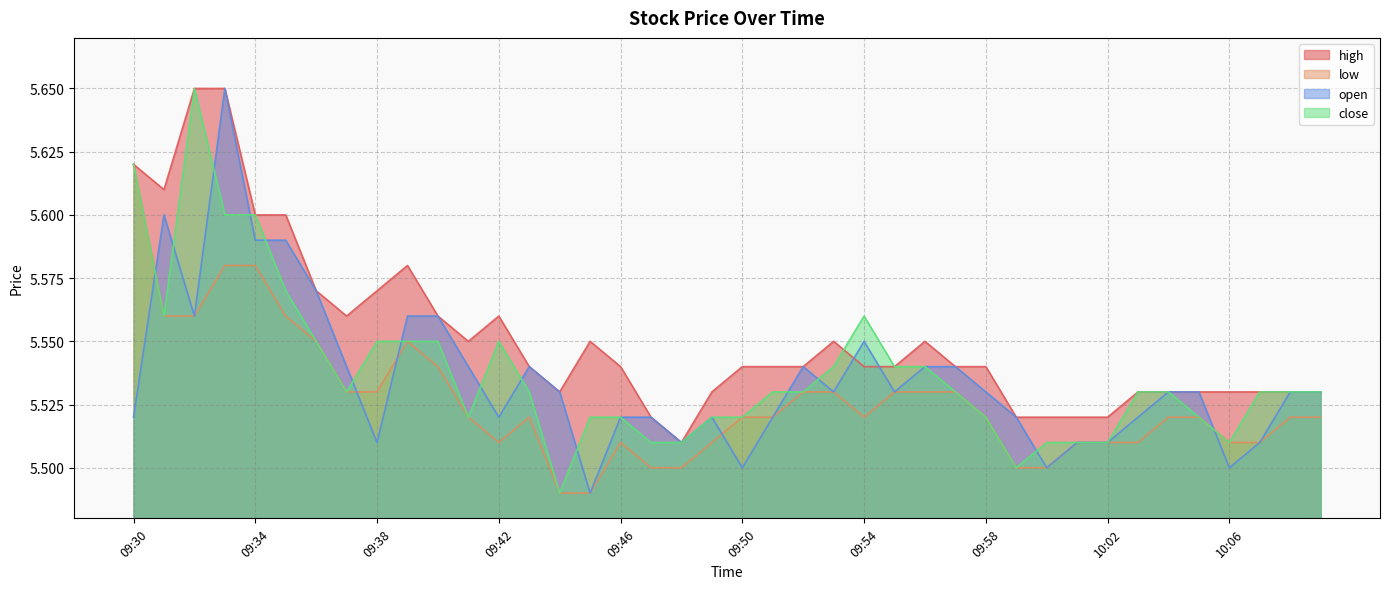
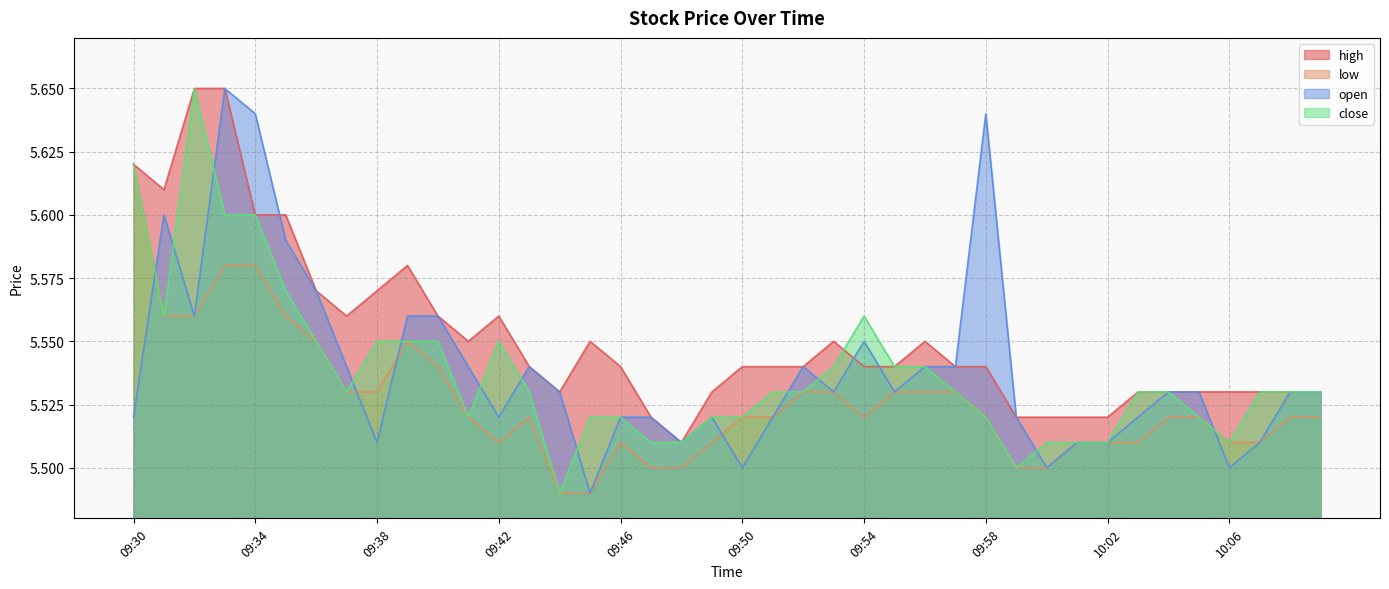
open, 09:34: 5.59 -> 5.64
open, 09:58: 5.53 -> 5.64
